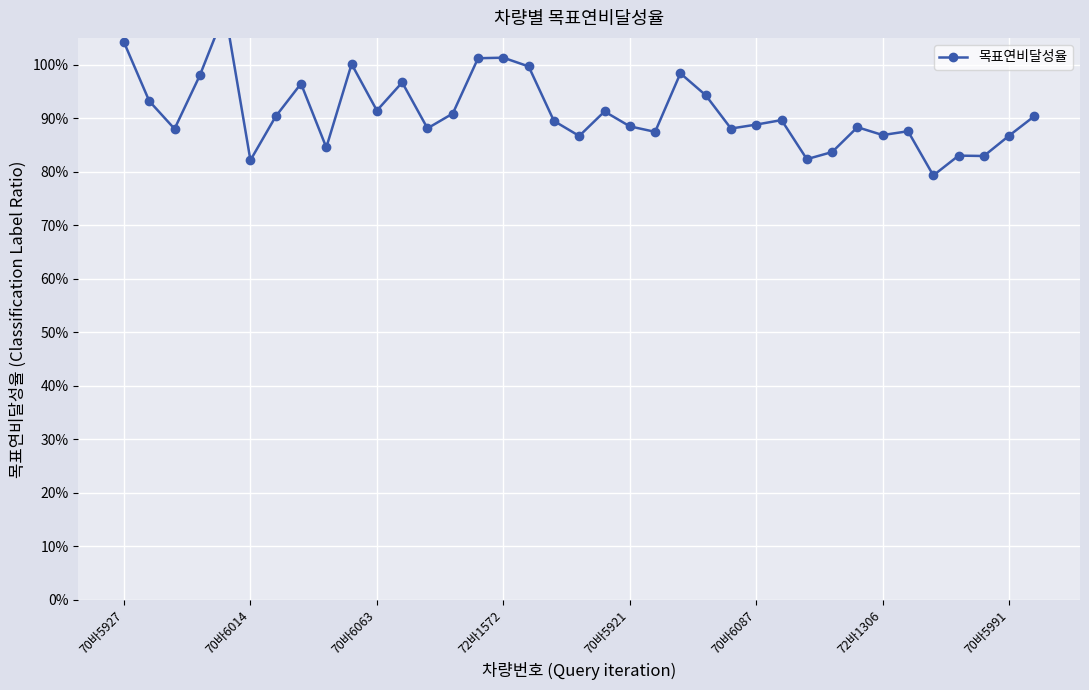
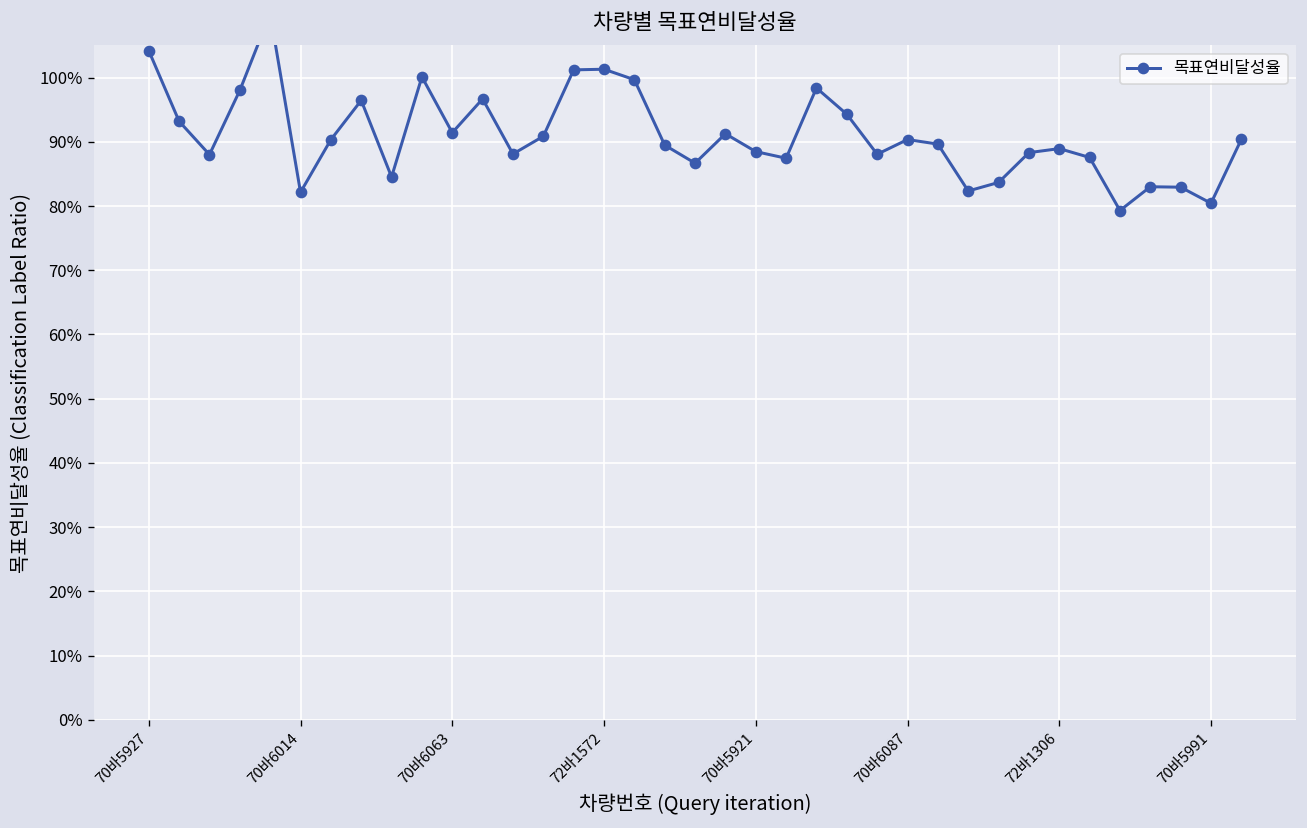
70바6087: 89% -> 90%
72바1306: 87% -> 89%
70바5991: 87% -> 80%
